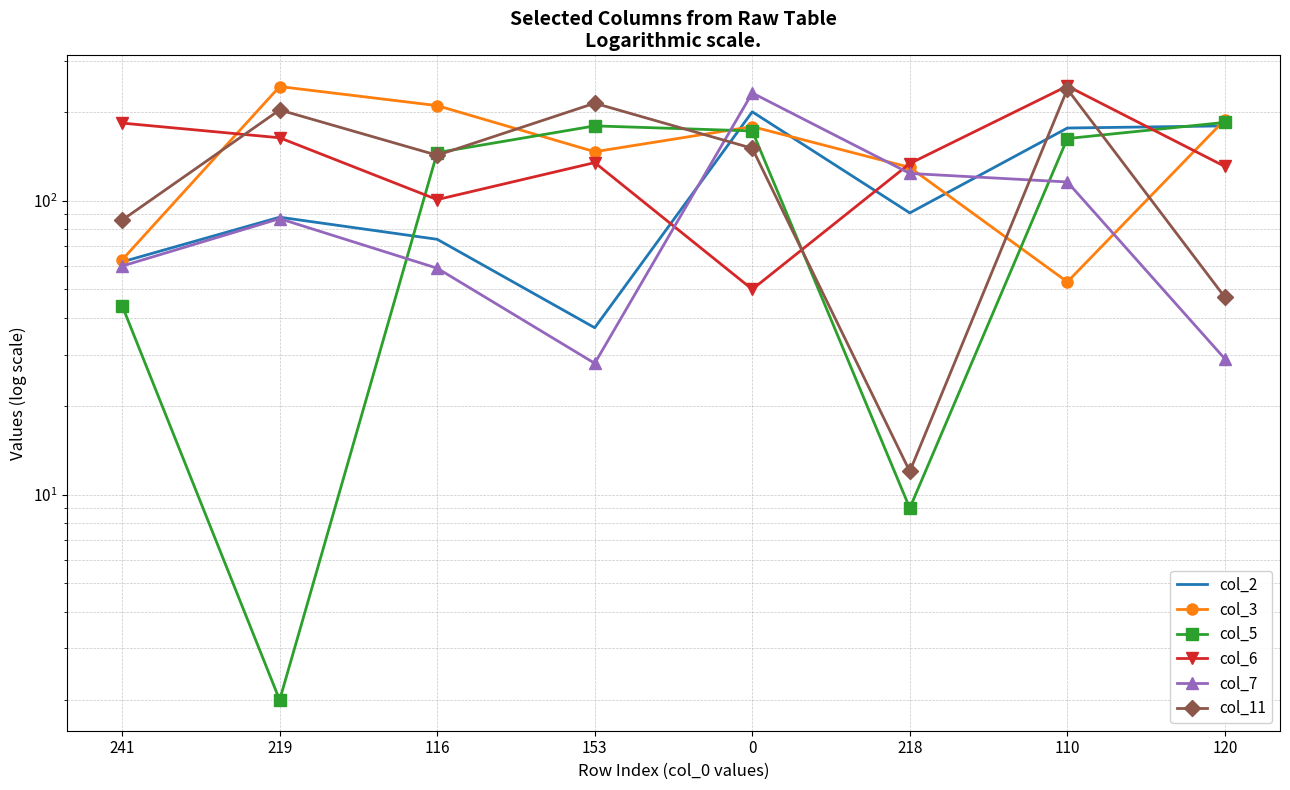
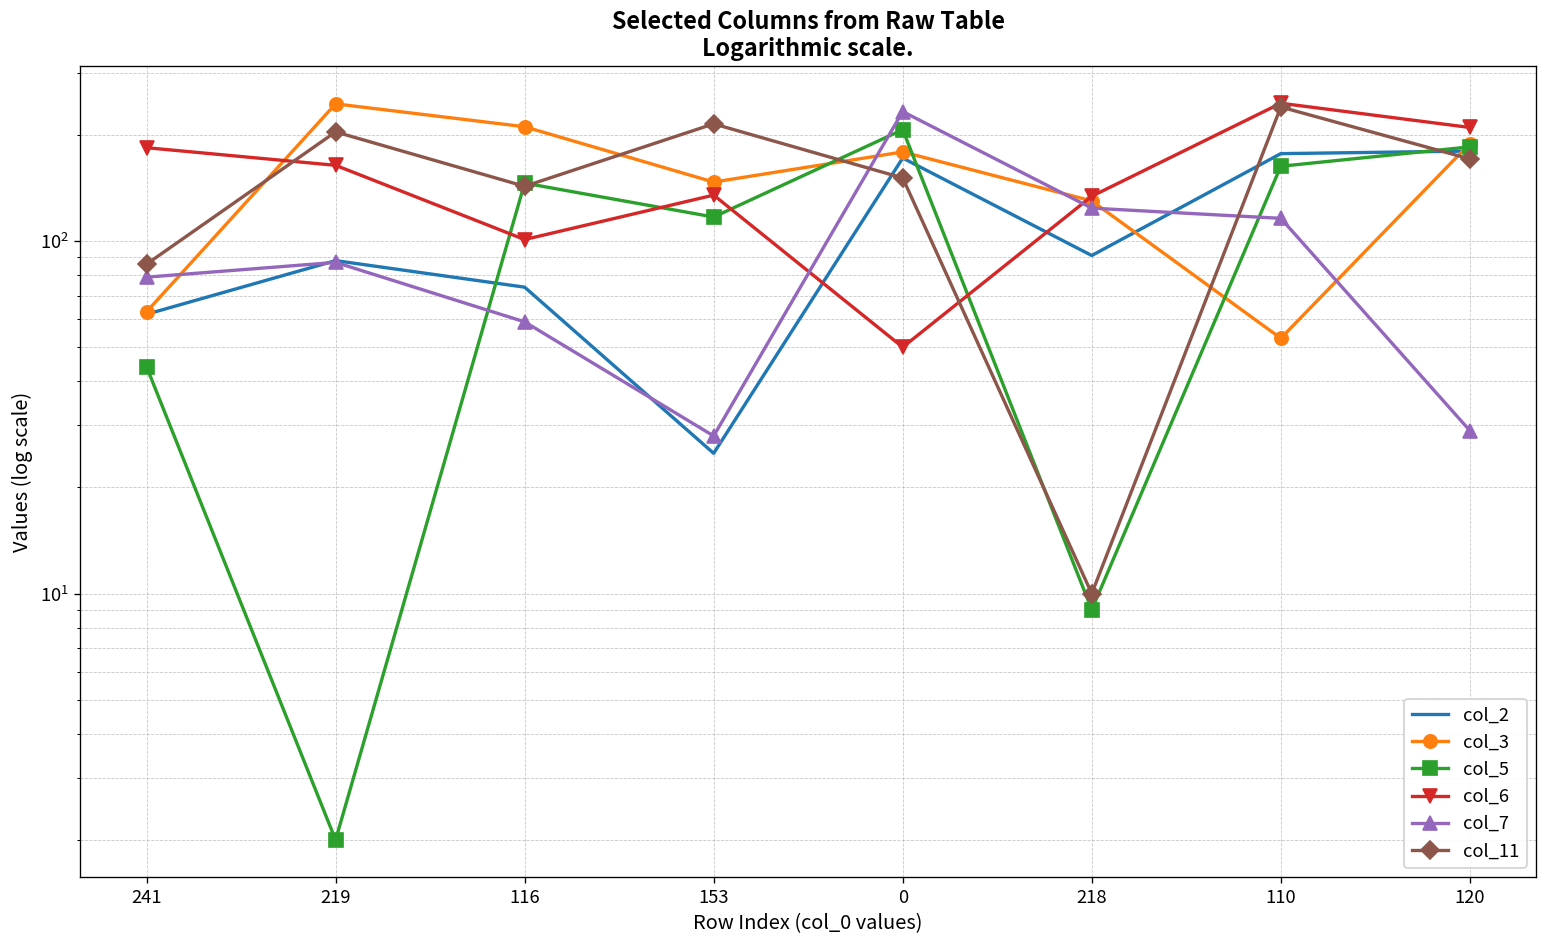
col_7, 241: 60 -> 79
col_2, 153: 37 -> 25
col_5, 153: 180 -> 117
col_2, 0: 200 -> 170
col_5, 0: 170 -> 210
col_11, 218: 12 -> 10
col_6, 120: 130 -> 210
col_11, 120: 47 -> 170
